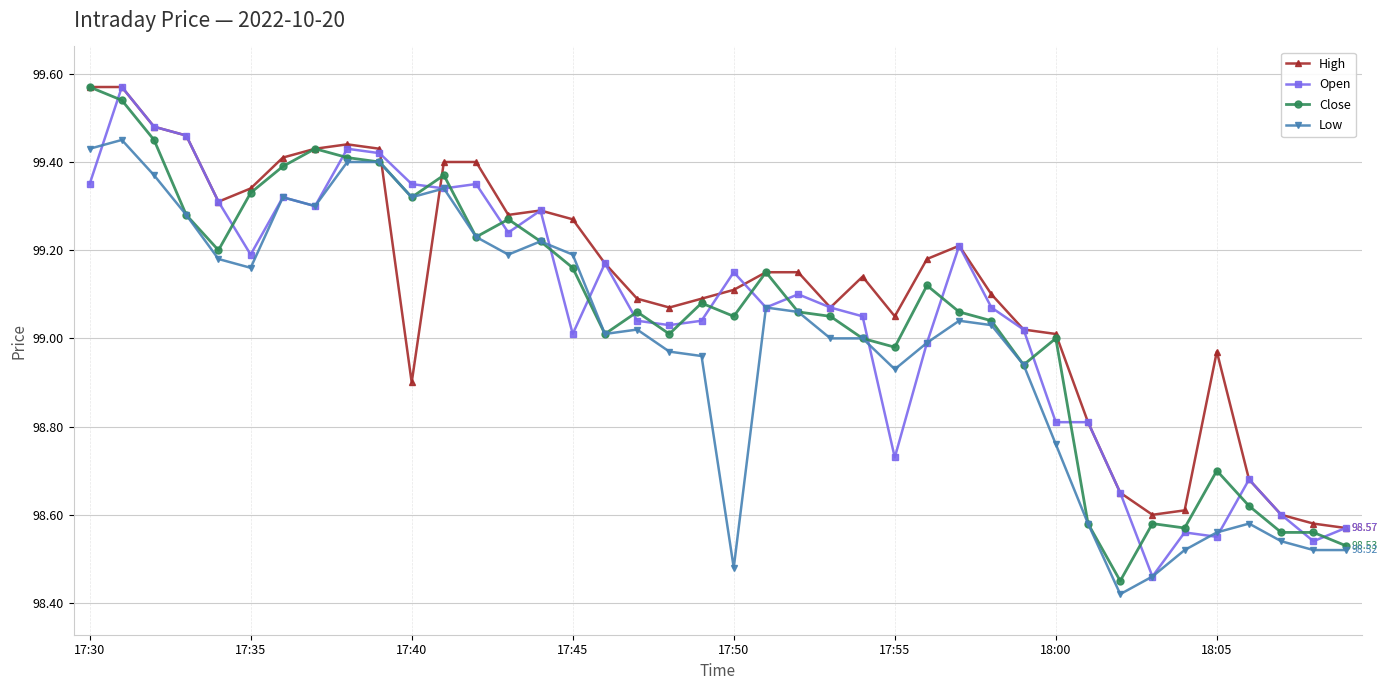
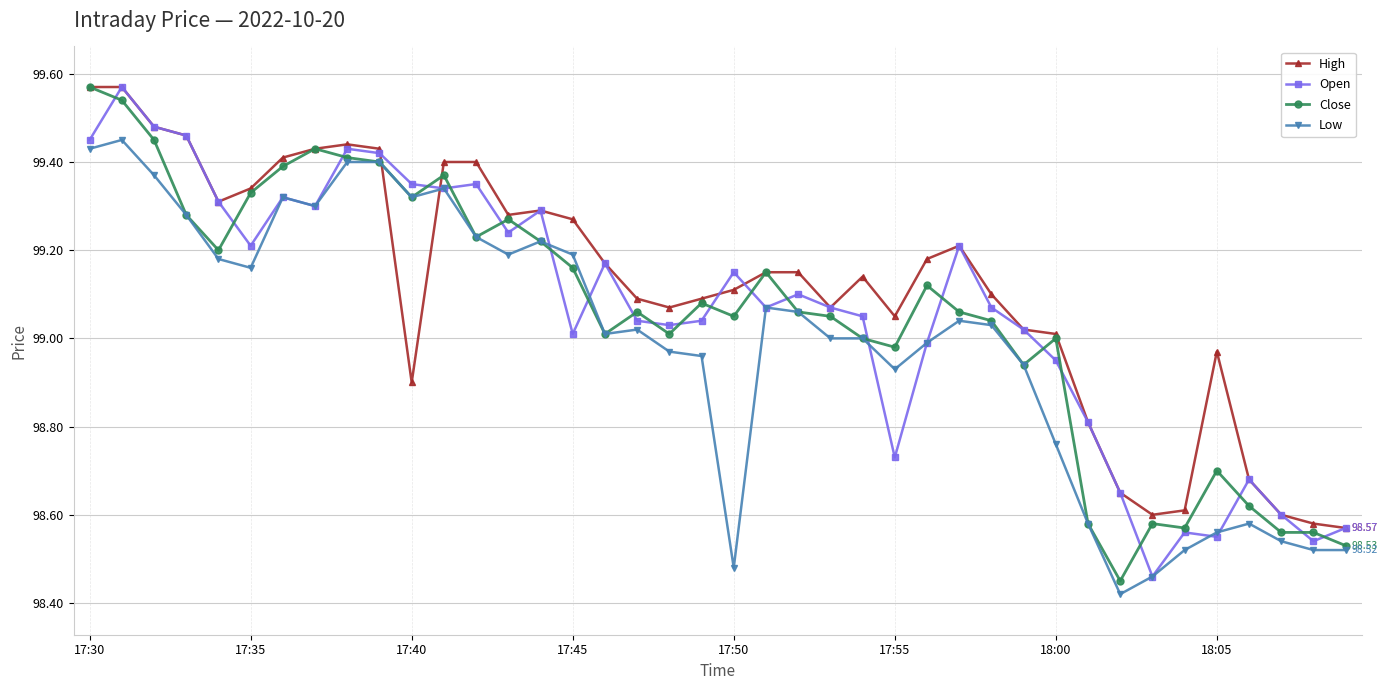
Open, 17:30: 99.35 -> 99.45
Open, 17:35: 99.19 -> 99.21
Open, 18:00: 98.81 -> 98.95
